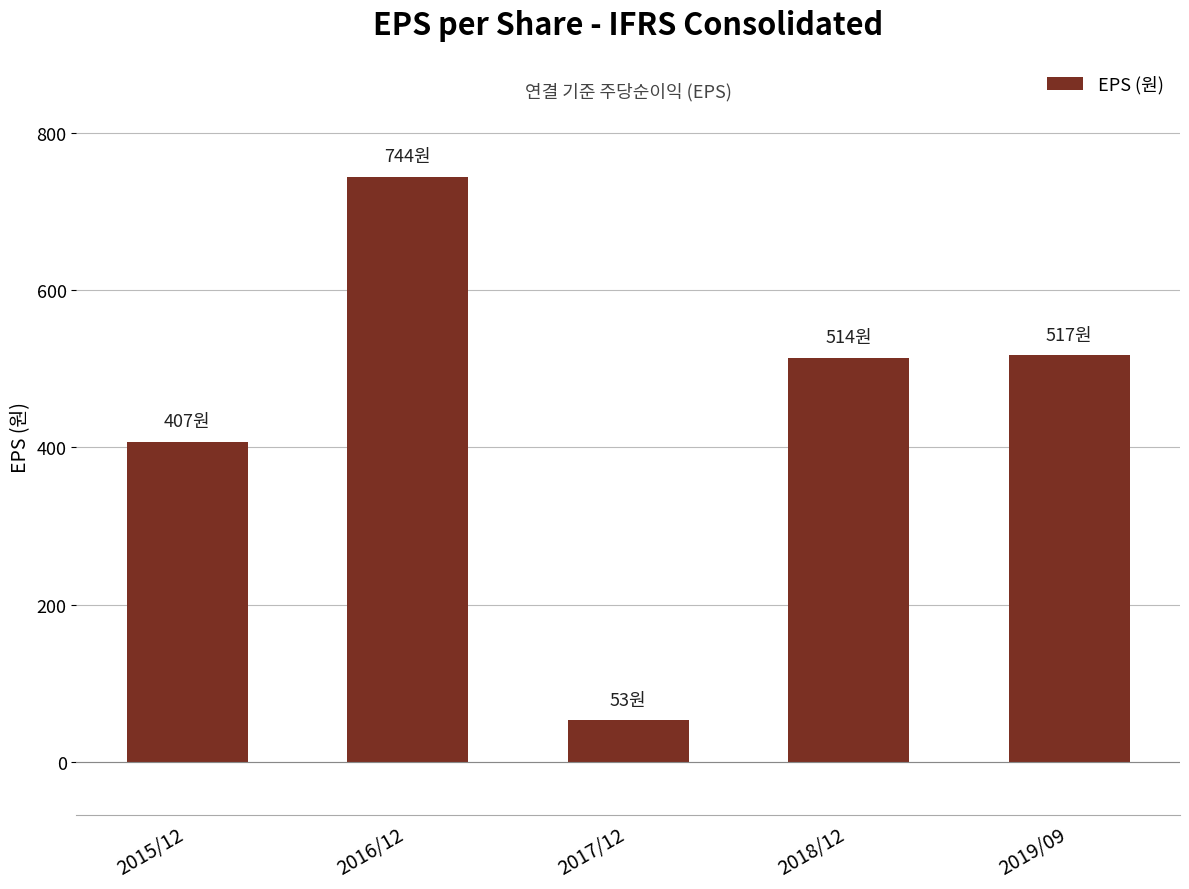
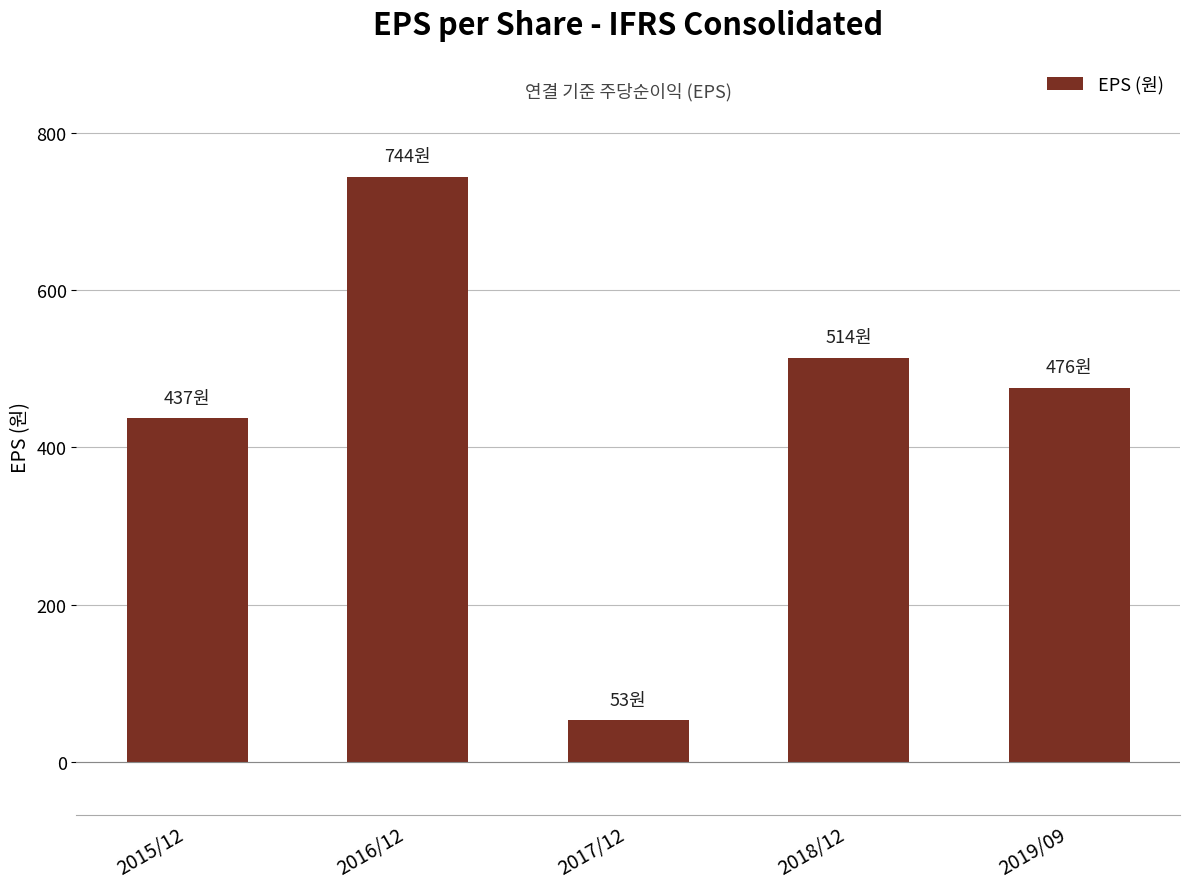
2015/12: 407원 -> 437원
2019/09: 517원 -> 476원
